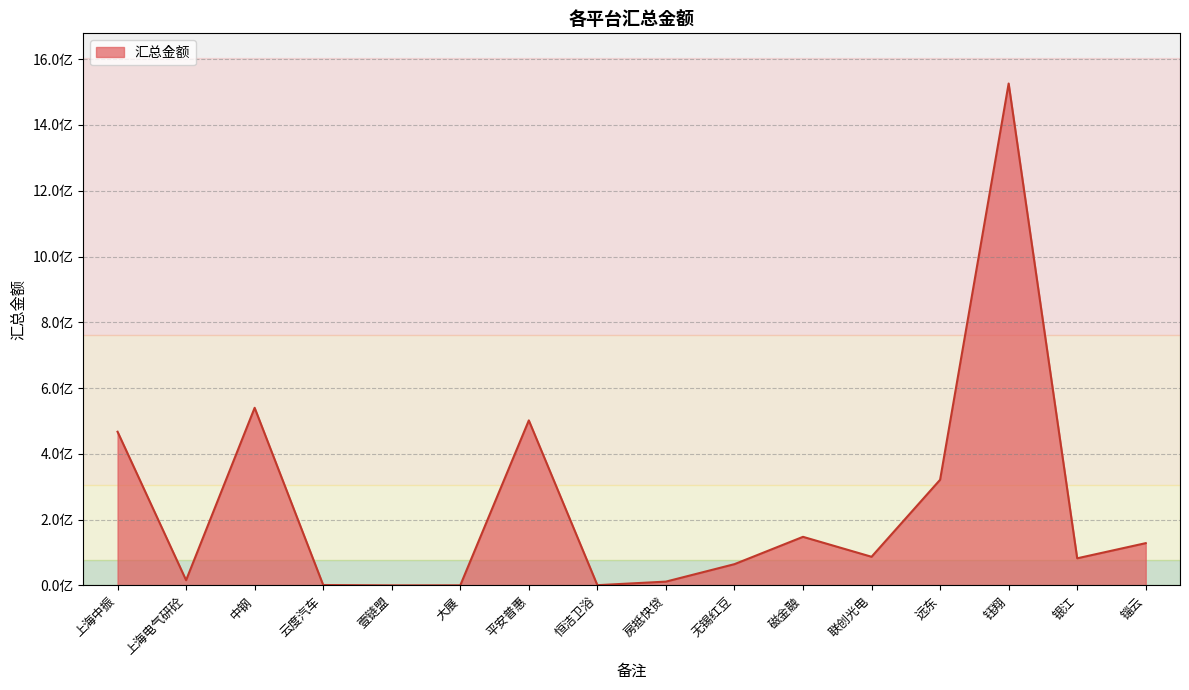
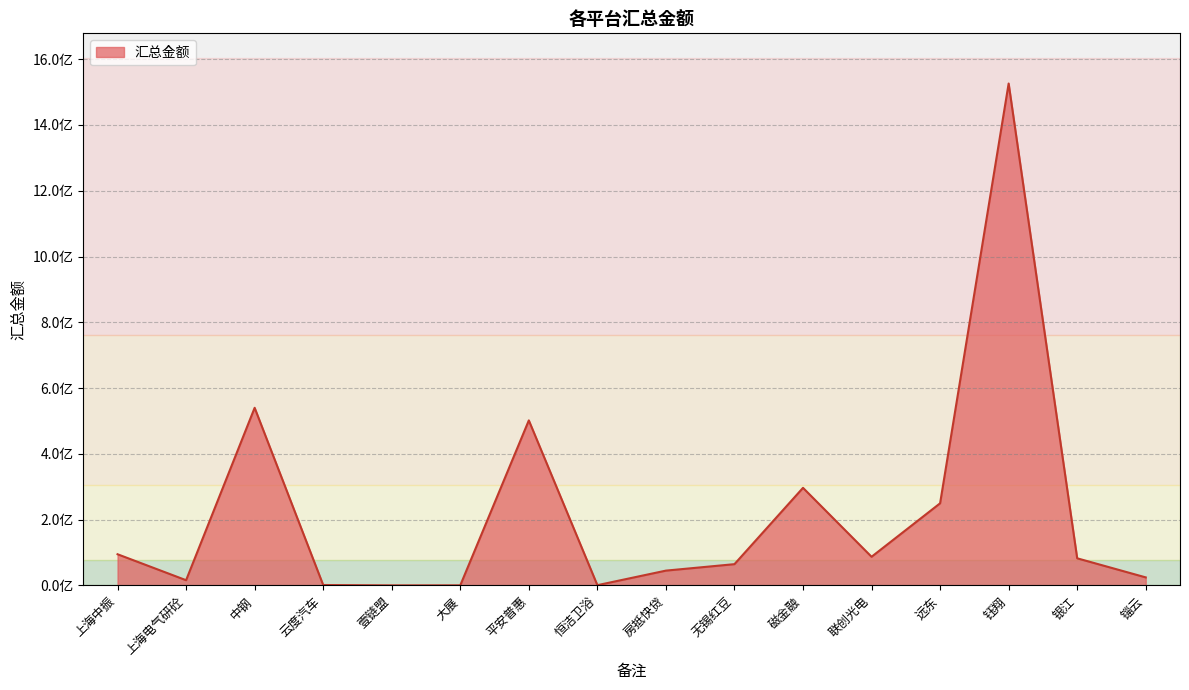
上海中振: 4.7亿 -> 1.0亿
房抵快贷: 0.1亿 -> 0.5亿
磁金融: 1.5亿 -> 3.0亿
远东: 3.2亿 -> 2.5亿
锱云: 1.3亿 -> 0.2亿
